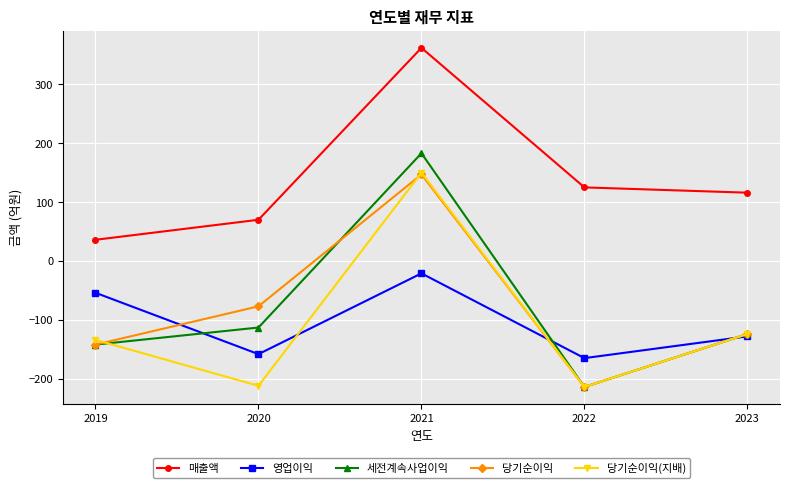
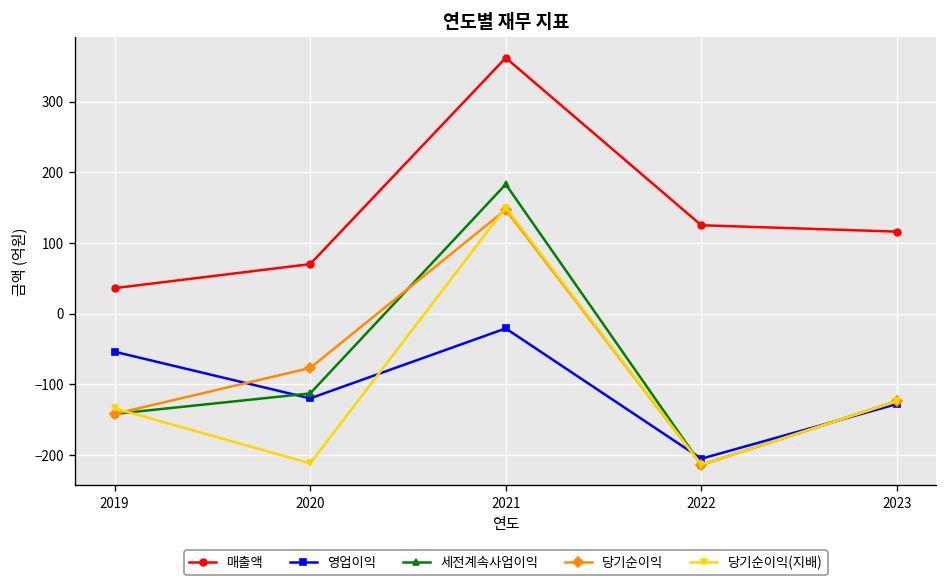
영업이익, 2020: -160 -> -120
영업이익, 2022: -170 -> -210
